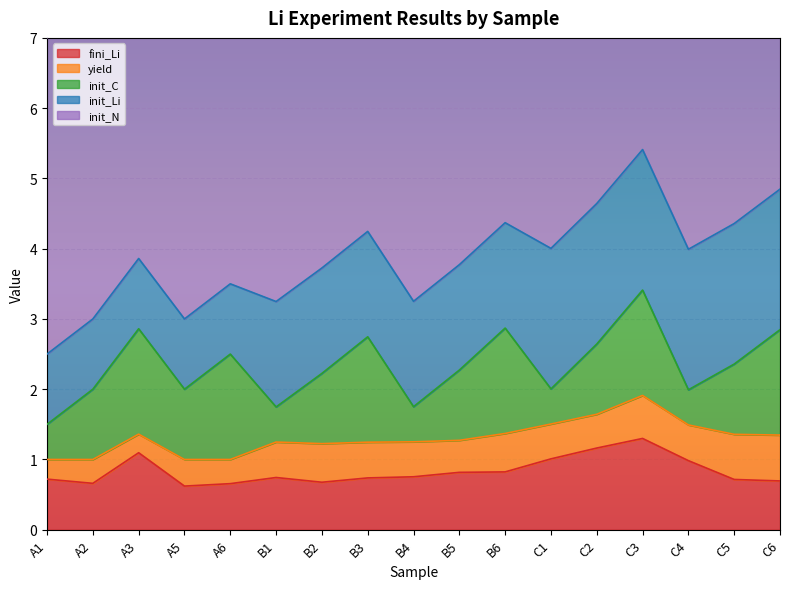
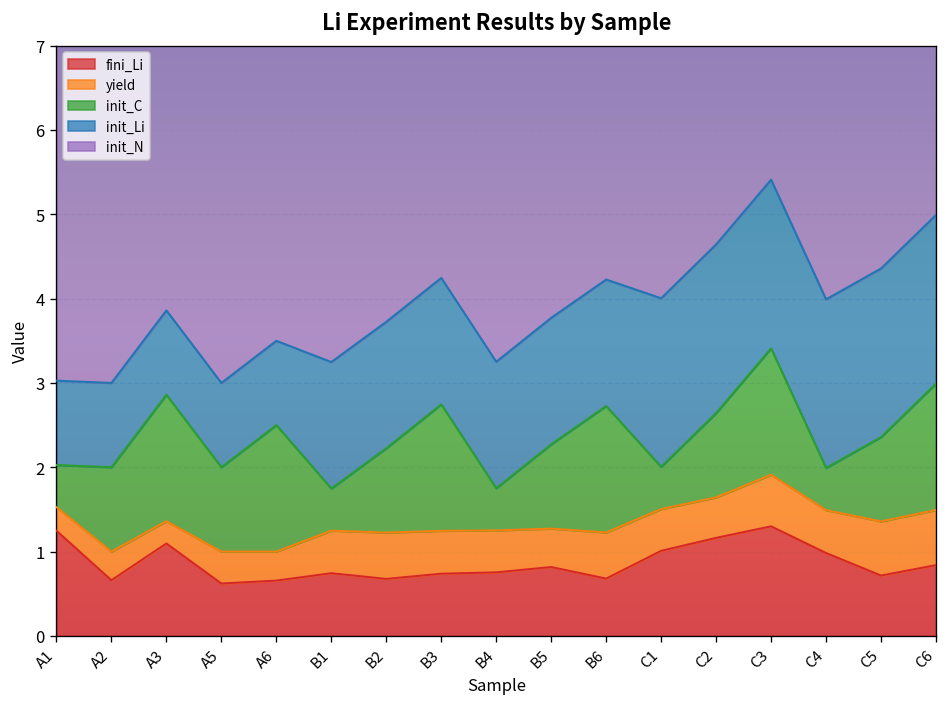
fini_Li, A1: 0.7 -> 1.2
fini_Li, B6: 0.8 -> 0.7
fini_Li, C6: 0.7 -> 0.8
